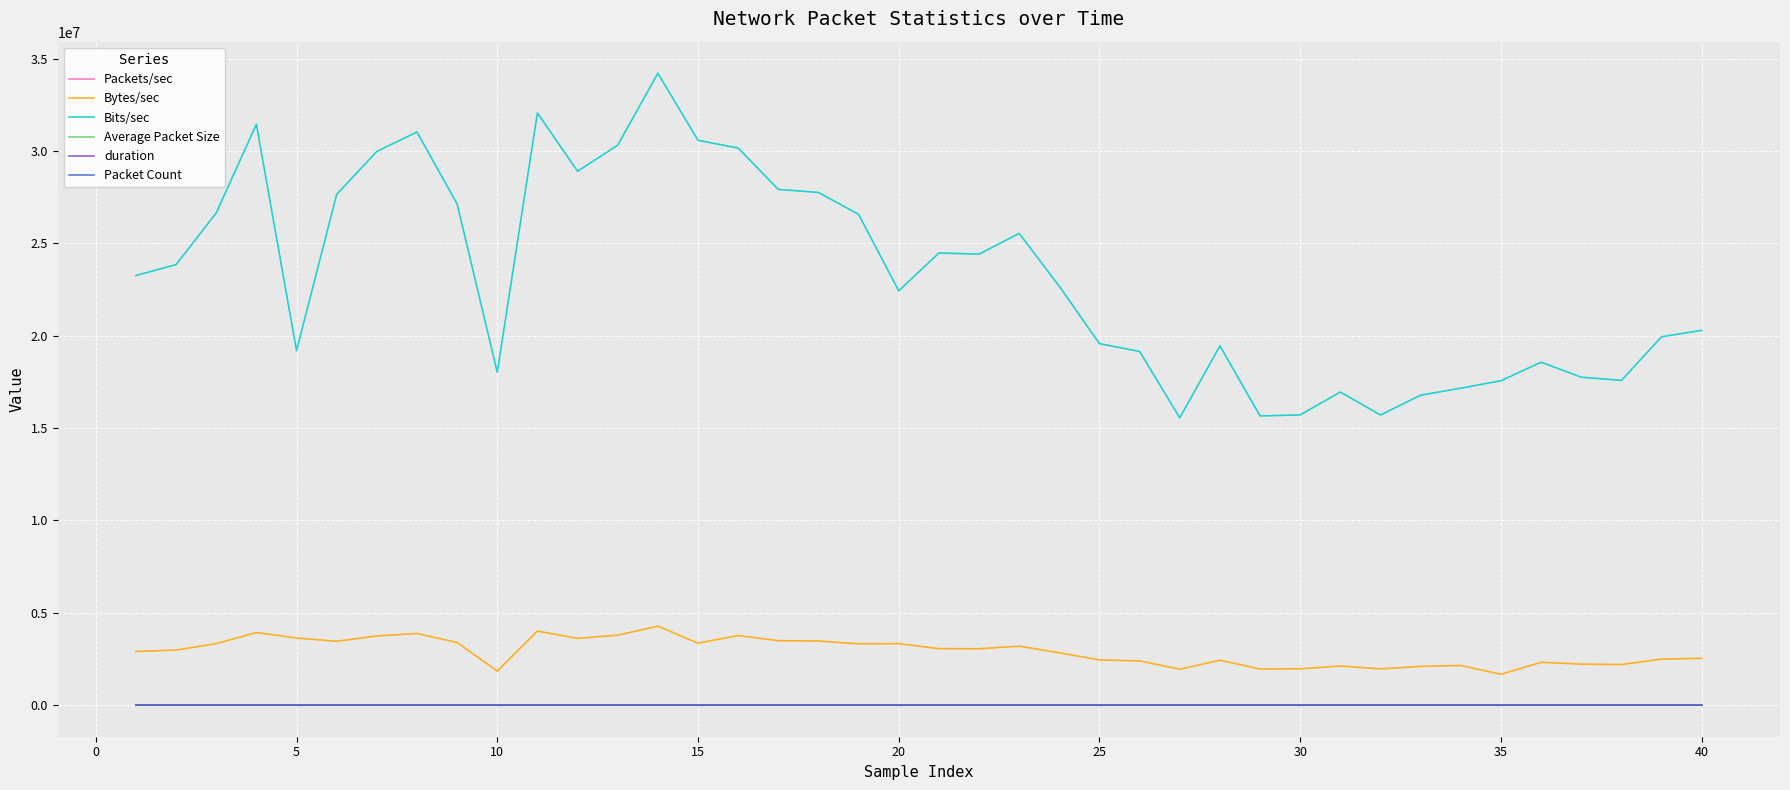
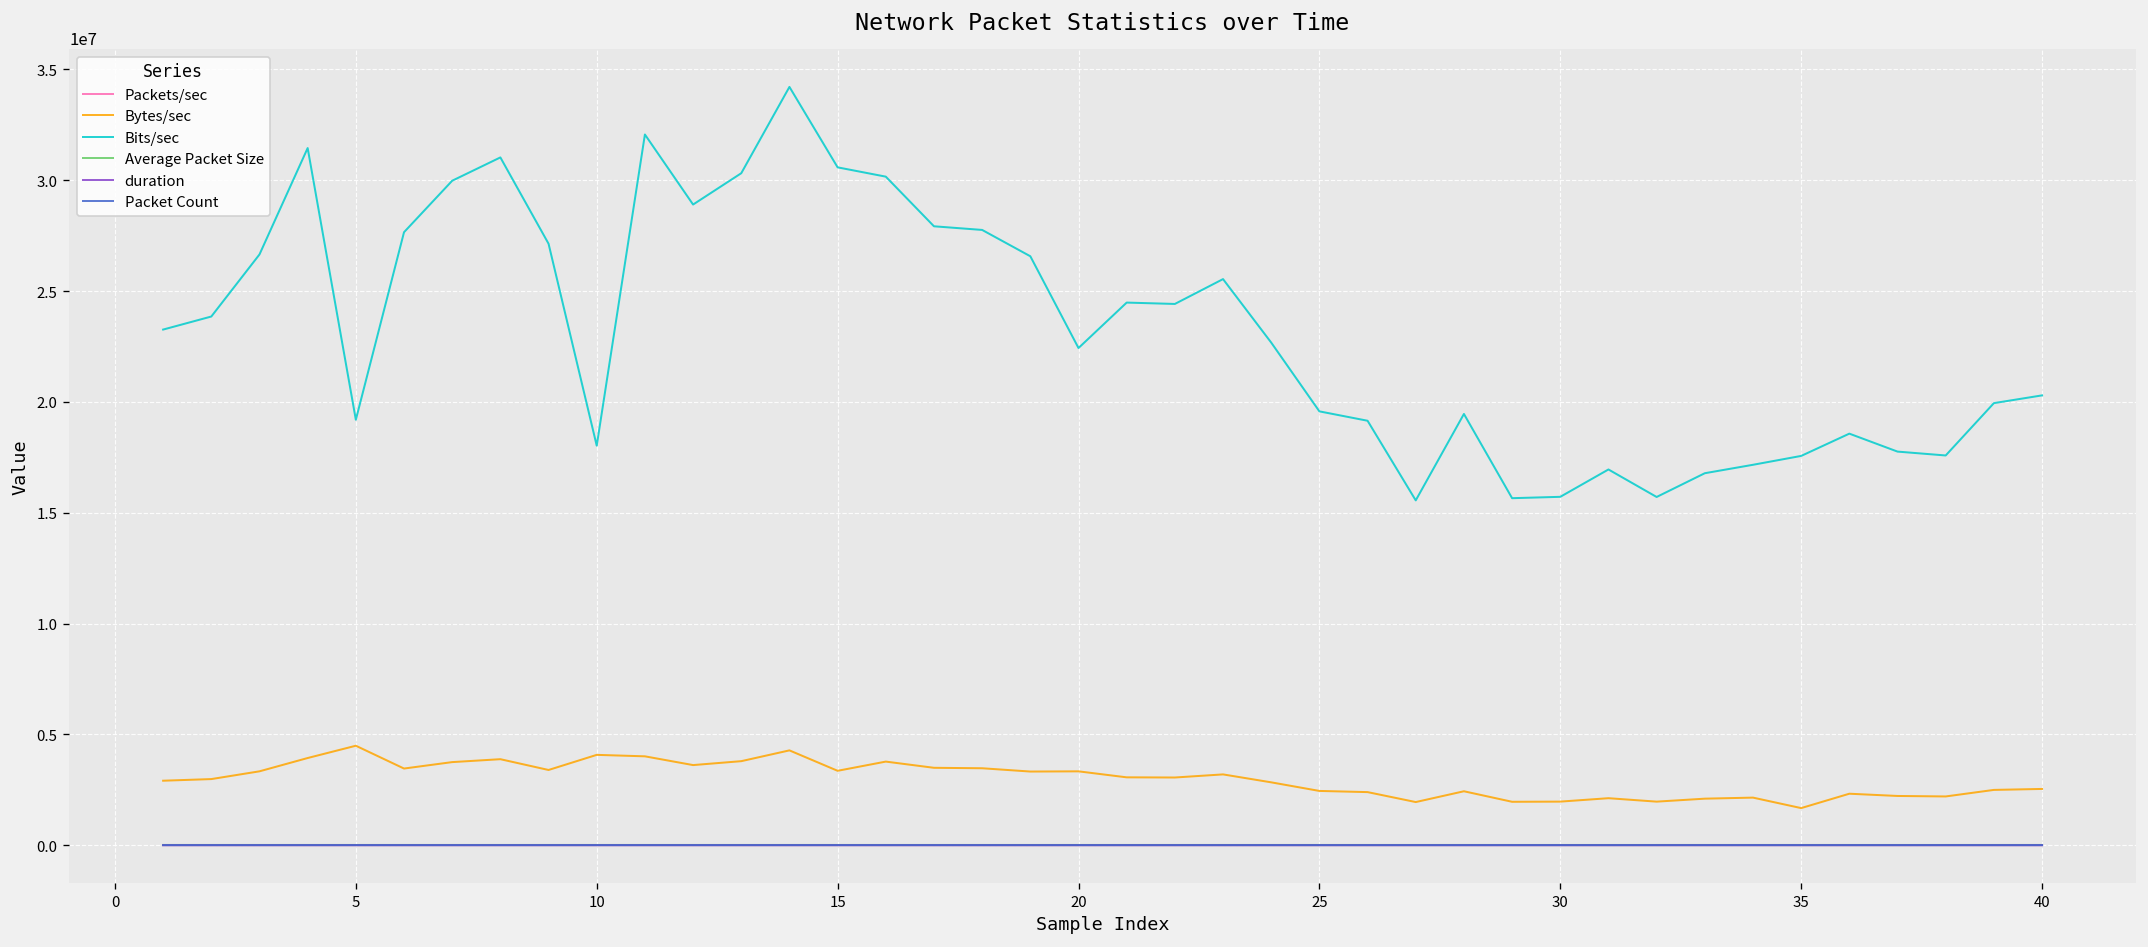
Bytes/sec, 5: 3600000 -> 4500000
Bytes/sec, 10: 1800000 -> 4100000
